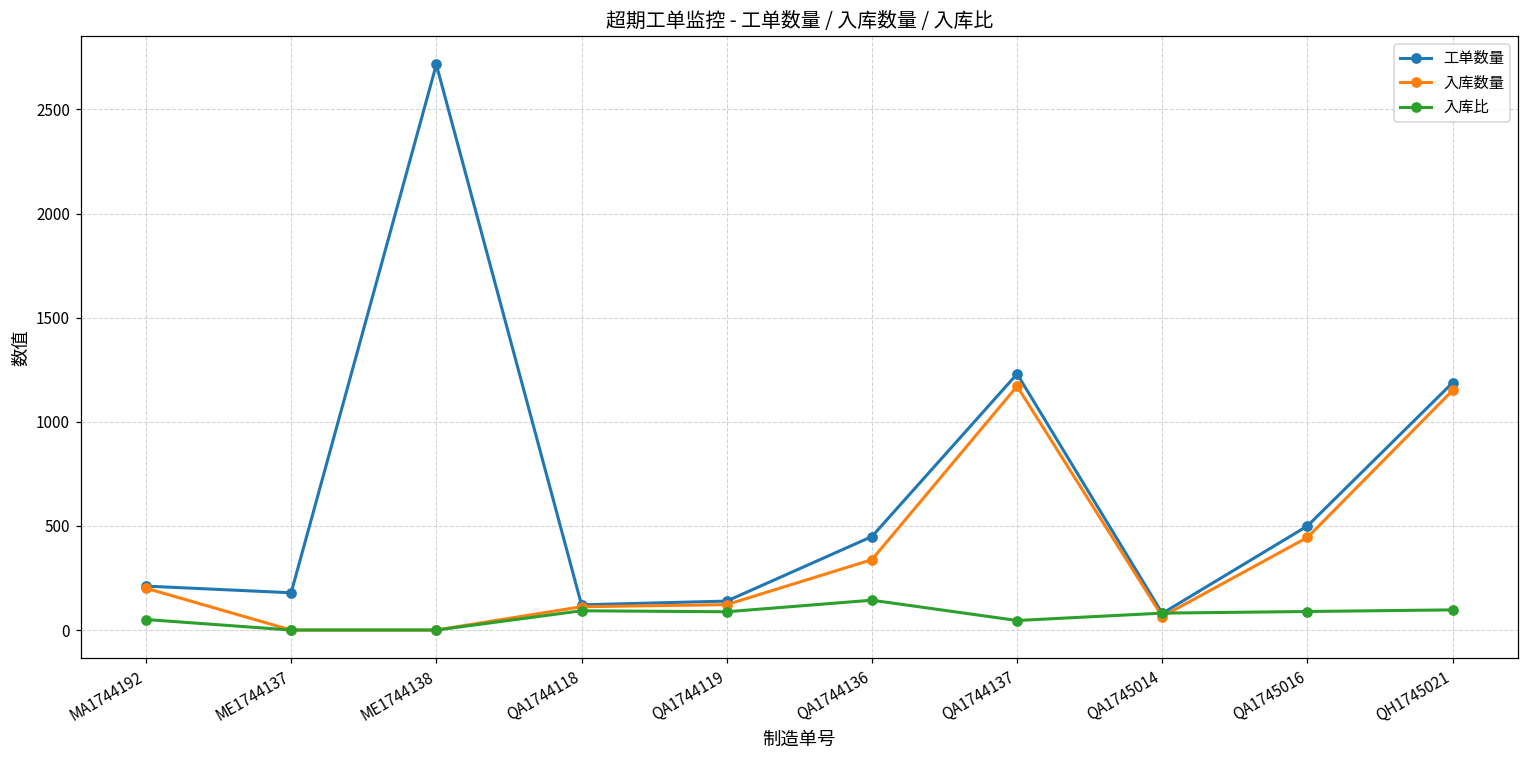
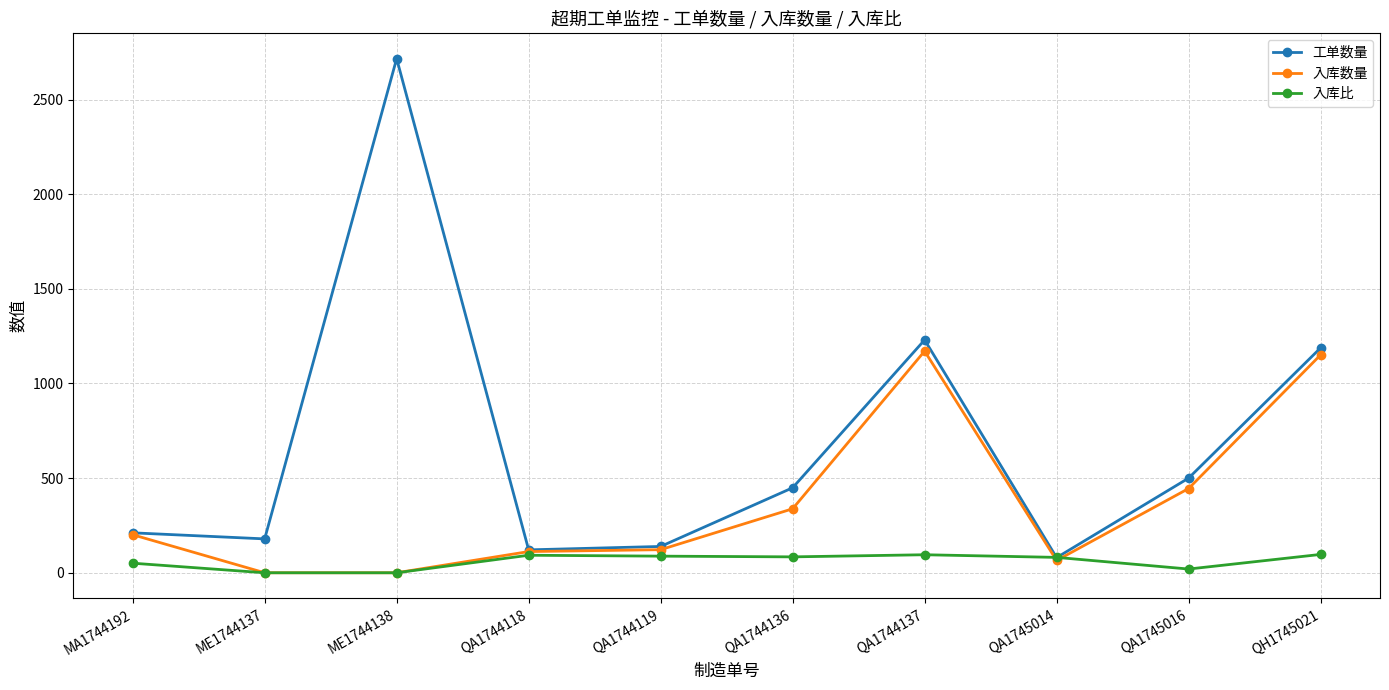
入库比, QA1744136: 140 -> 80
入库比, QA1744137: 50 -> 100
入库比, QA1745016: 90 -> 20
